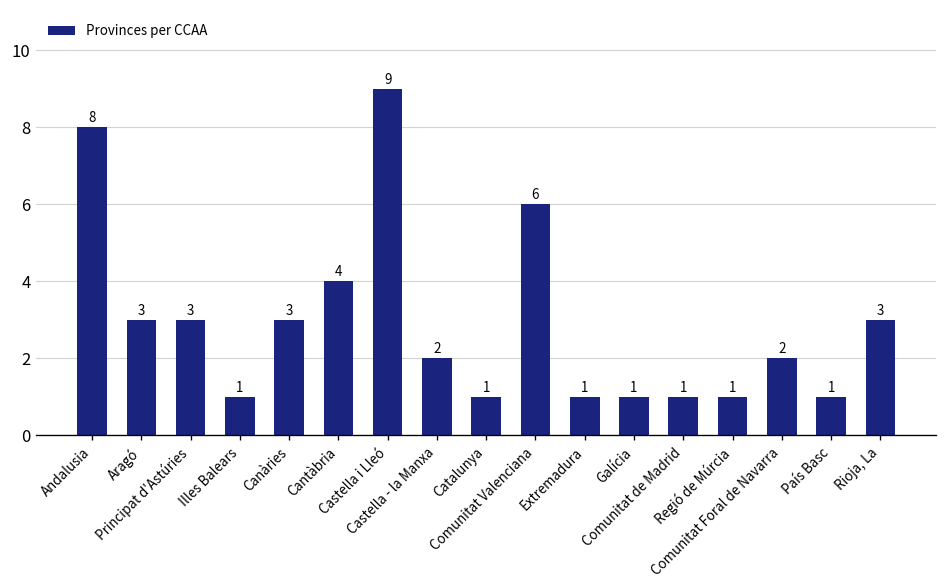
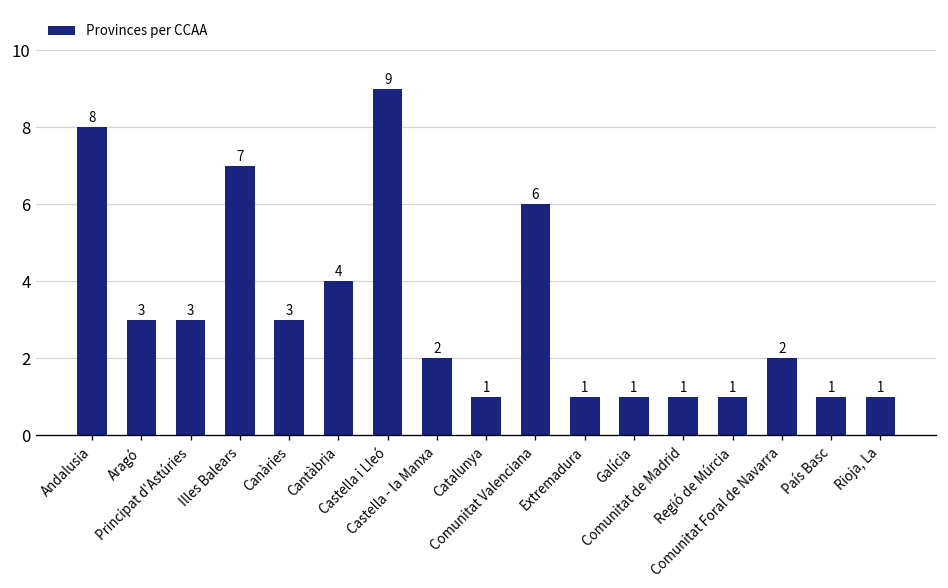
Illes Balears: 1 -> 7
Rioja, La: 3 -> 1
